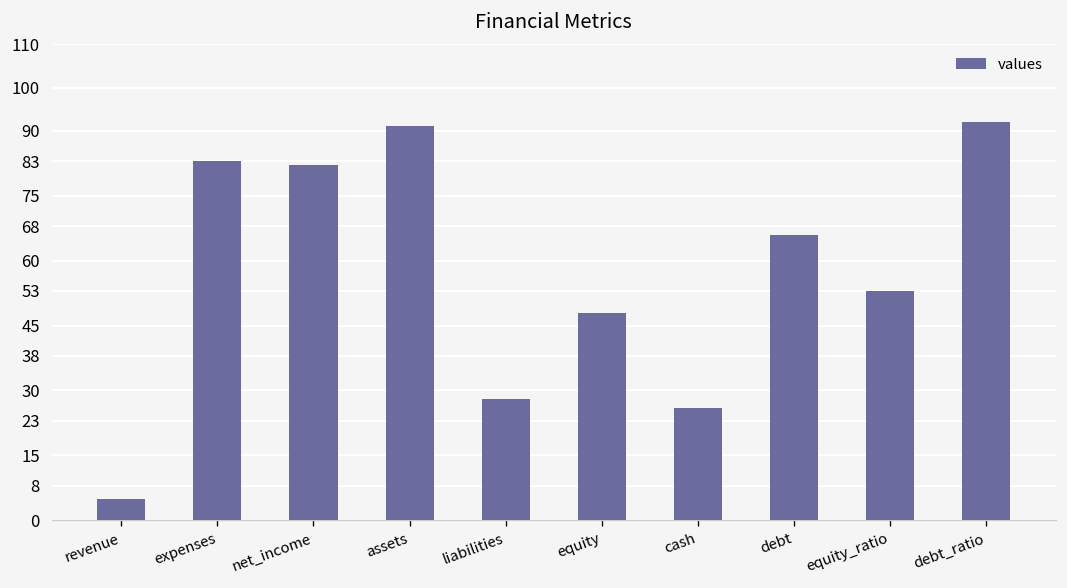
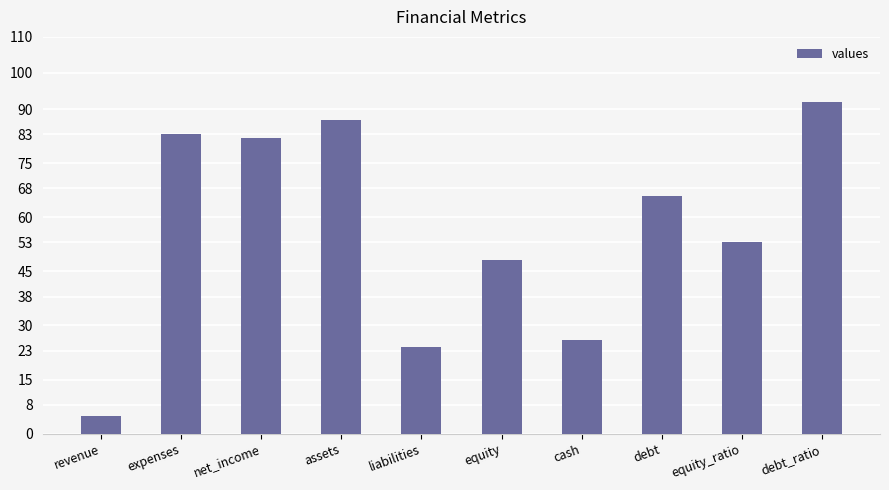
assets: 91 -> 87
liabilities: 28 -> 24
